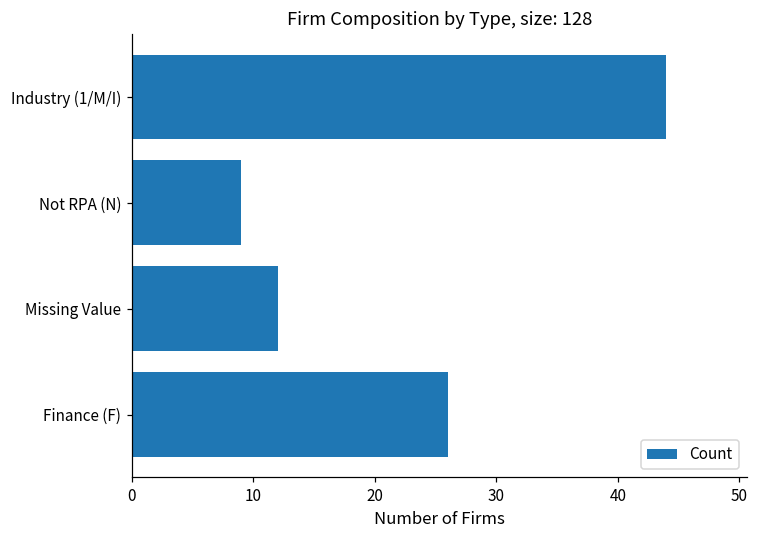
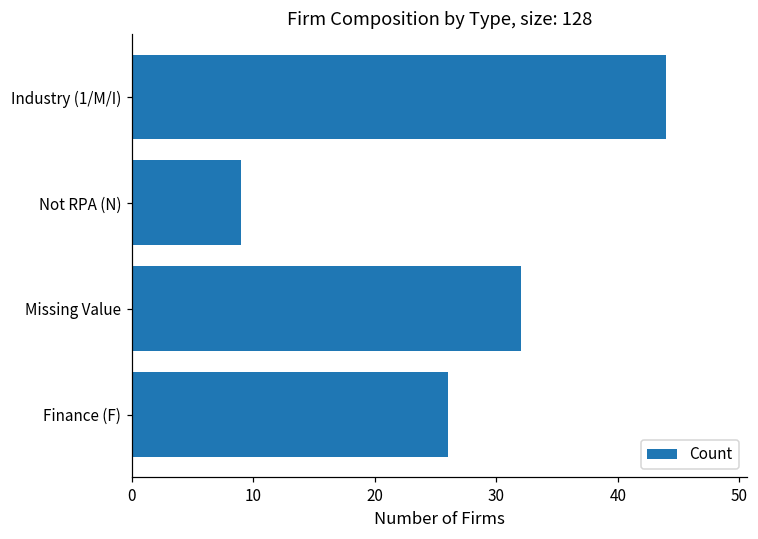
Missing Value: 12 -> 32
